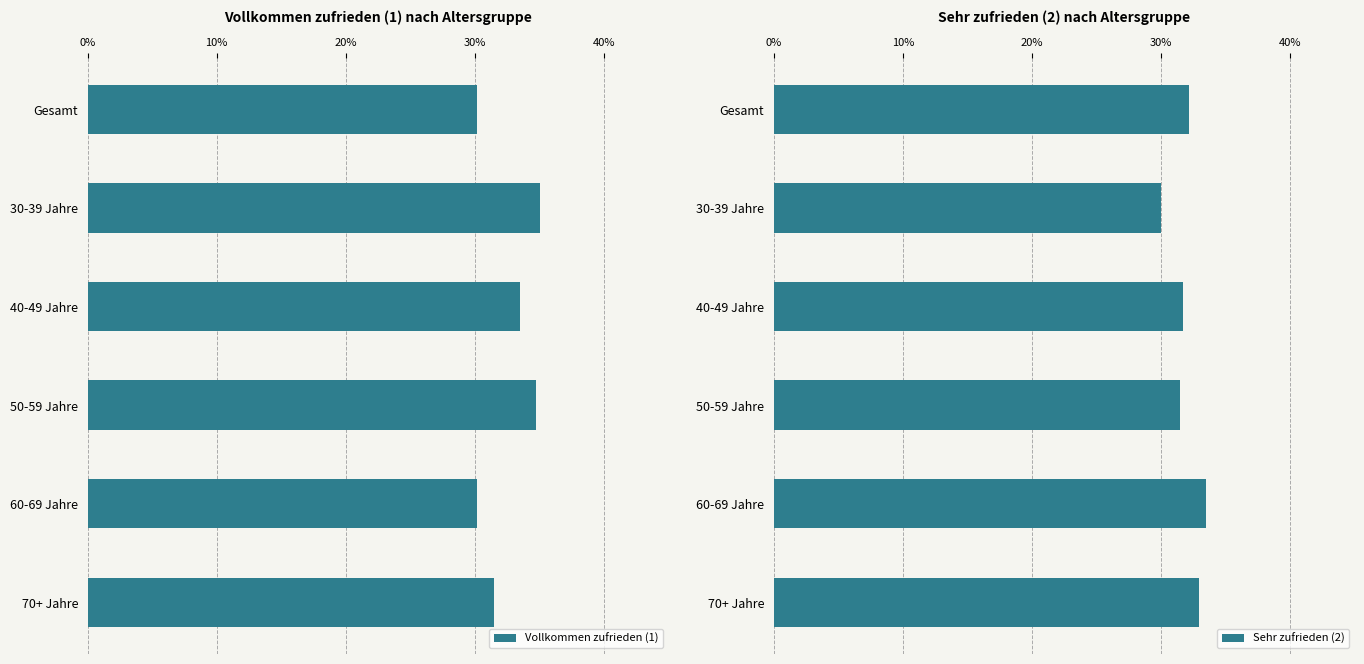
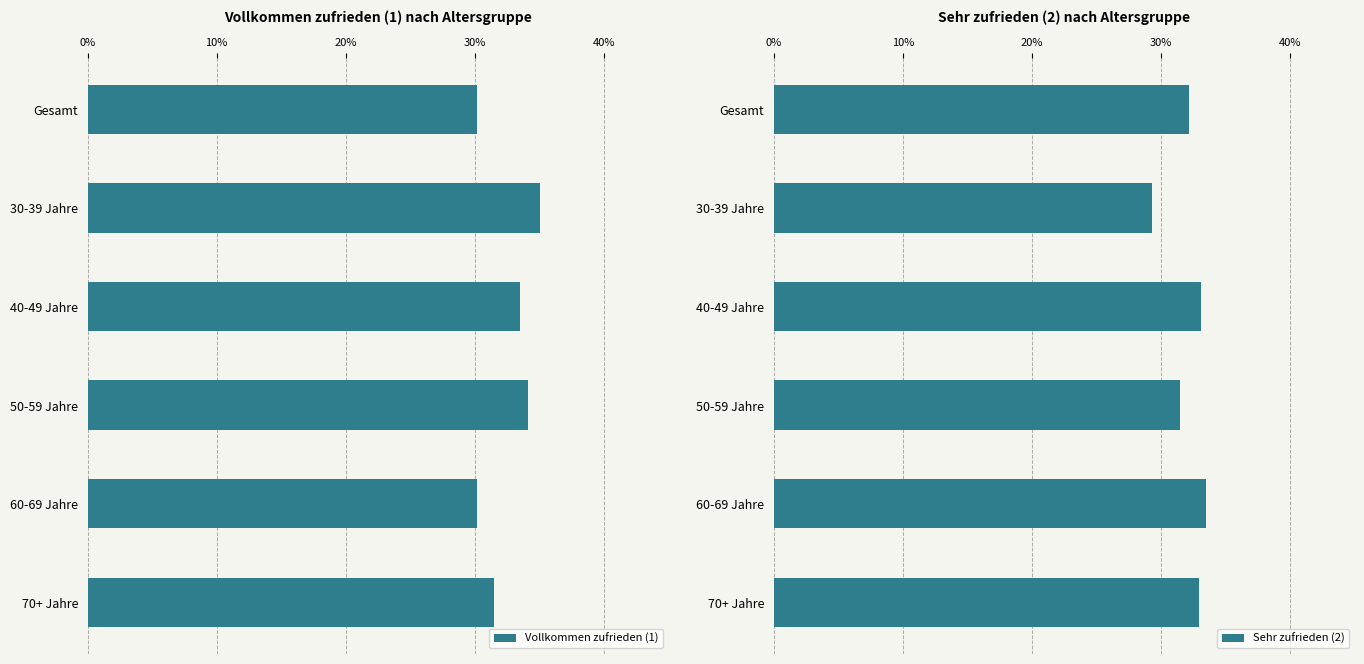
Vollkommen zufrieden (1) nach Altersgruppe, 50-59 Jahre: 34.8% -> 34.1%
Sehr zufrieden (2) nach Altersgruppe, 30-39 Jahre: 30.0% -> 29.3%
Sehr zufrieden (2) nach Altersgruppe, 40-49 Jahre: 31.7% -> 33.1%
